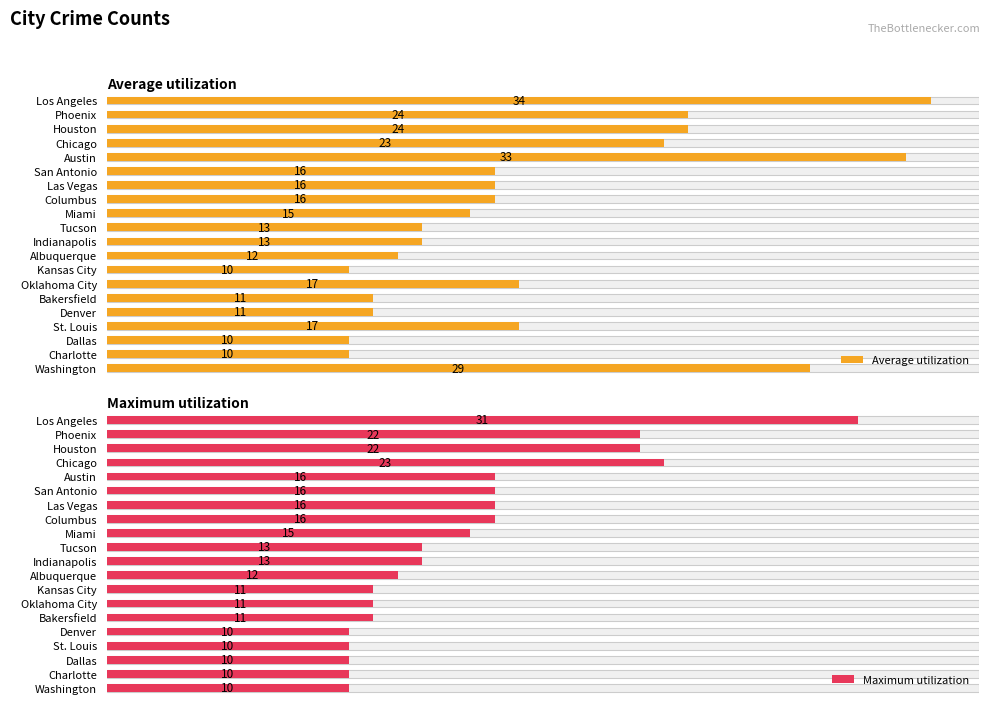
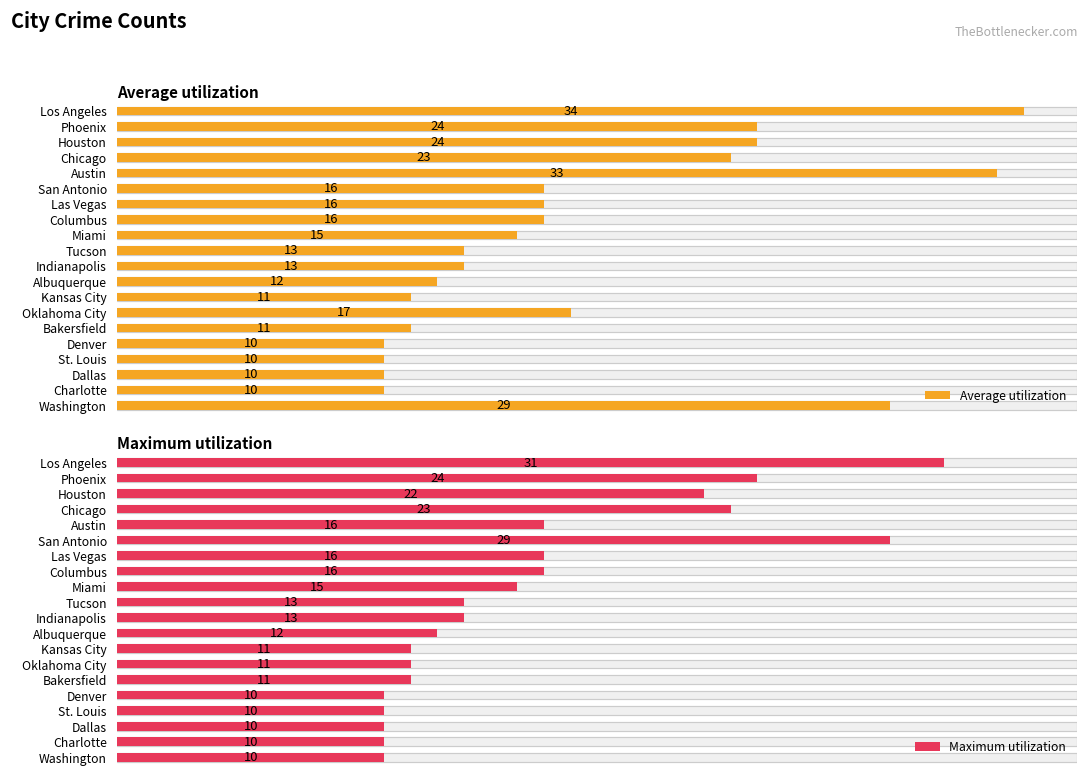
Average utilization, Average utilization, Kansas City: 10 -> 11
Average utilization, Average utilization, Denver: 11 -> 10
Average utilization, Average utilization, St. Louis: 17 -> 10
Maximum utilization, Maximum utilization, Phoenix: 22 -> 24
Maximum utilization, Maximum utilization, San Antonio: 16 -> 29
